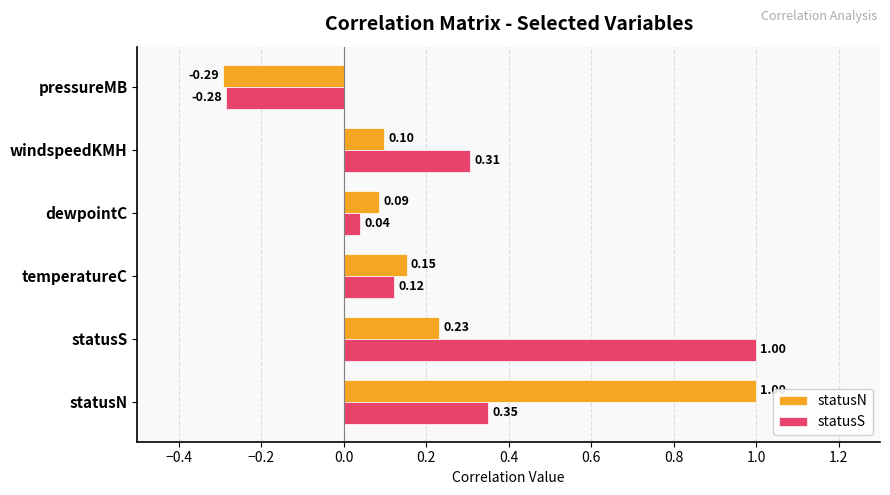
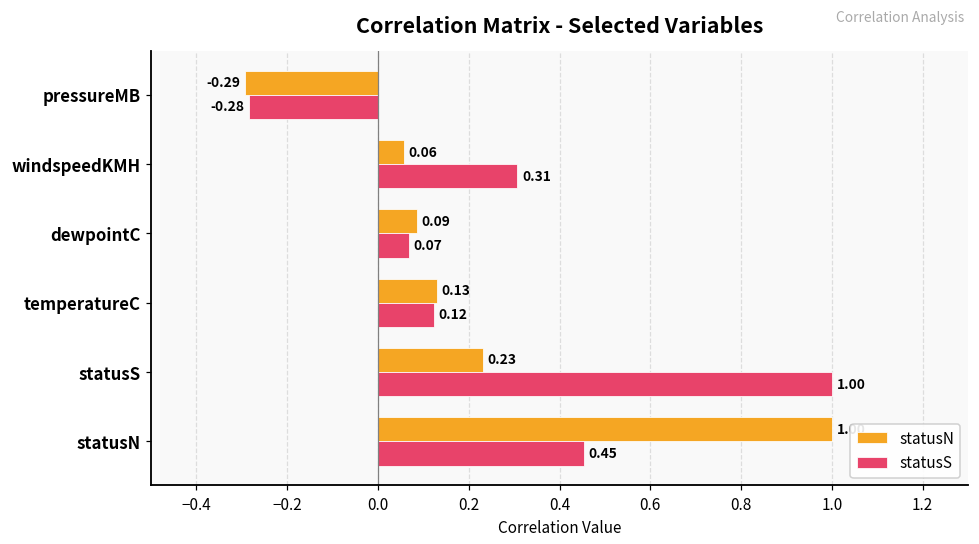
statusN, windspeedKMH: 0.10 -> 0.06
statusS, dewpointC: 0.04 -> 0.07
statusN, temperatureC: 0.15 -> 0.13
statusS, statusN: 0.35 -> 0.45
